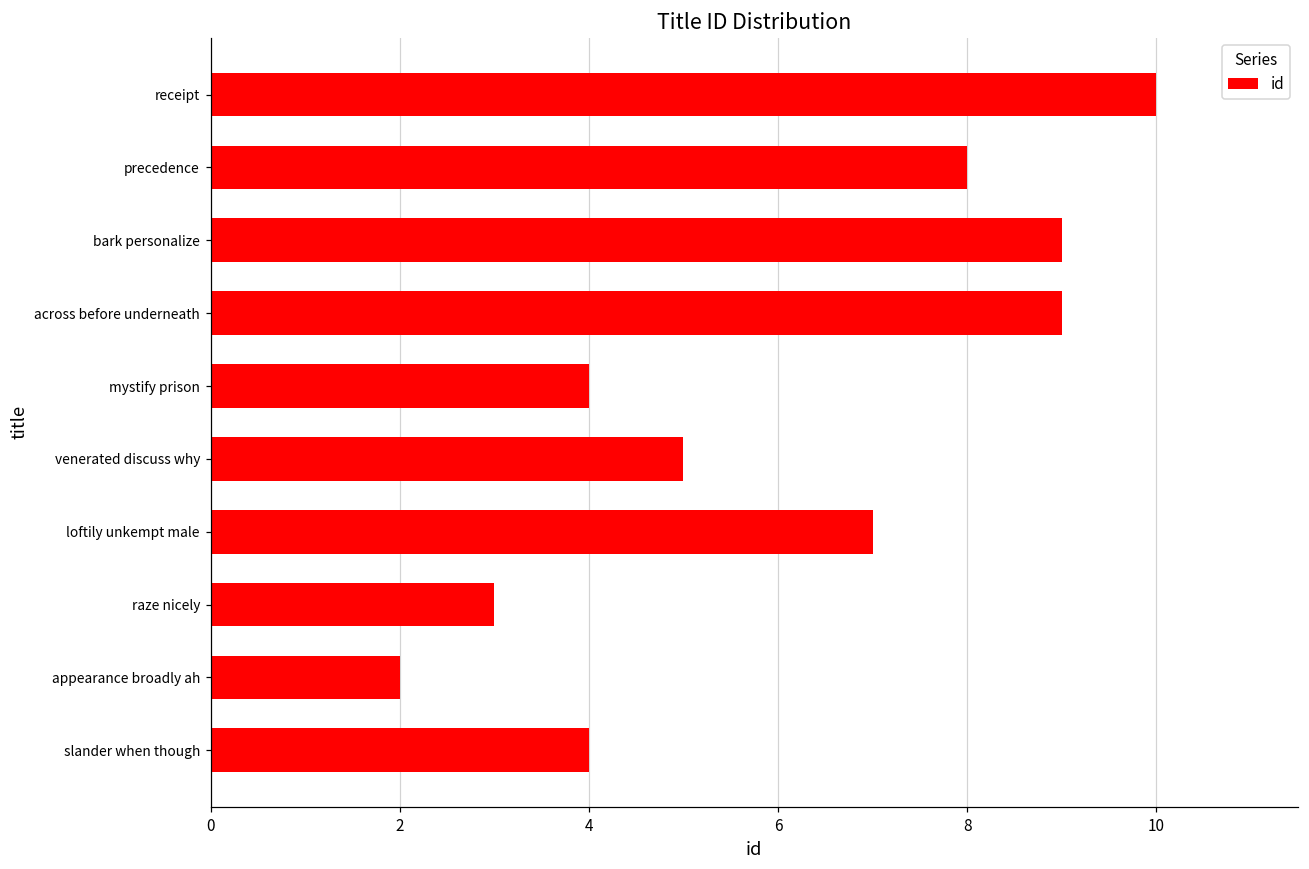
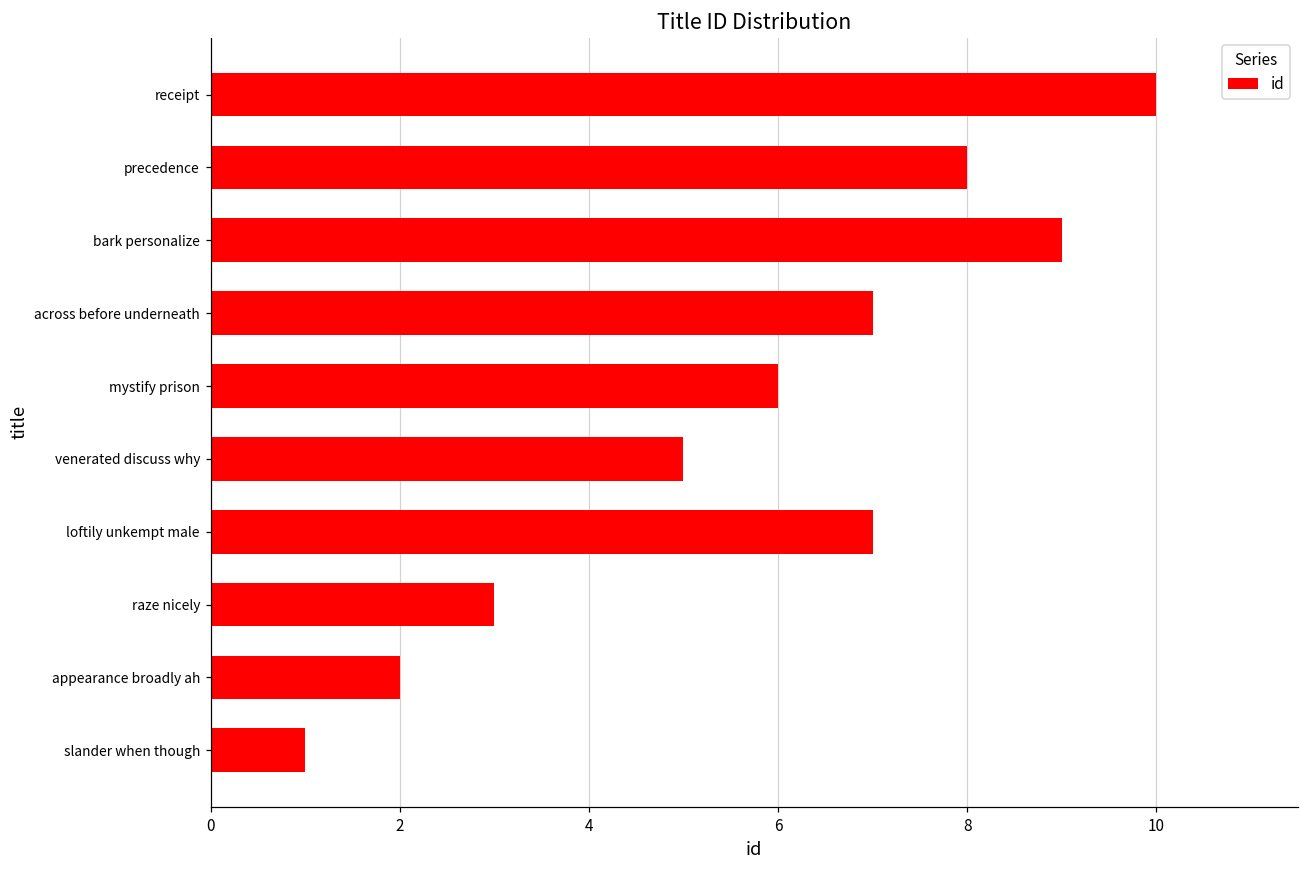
across before underneath: 9 -> 7
mystify prison: 4 -> 6
slander when though: 4 -> 1
